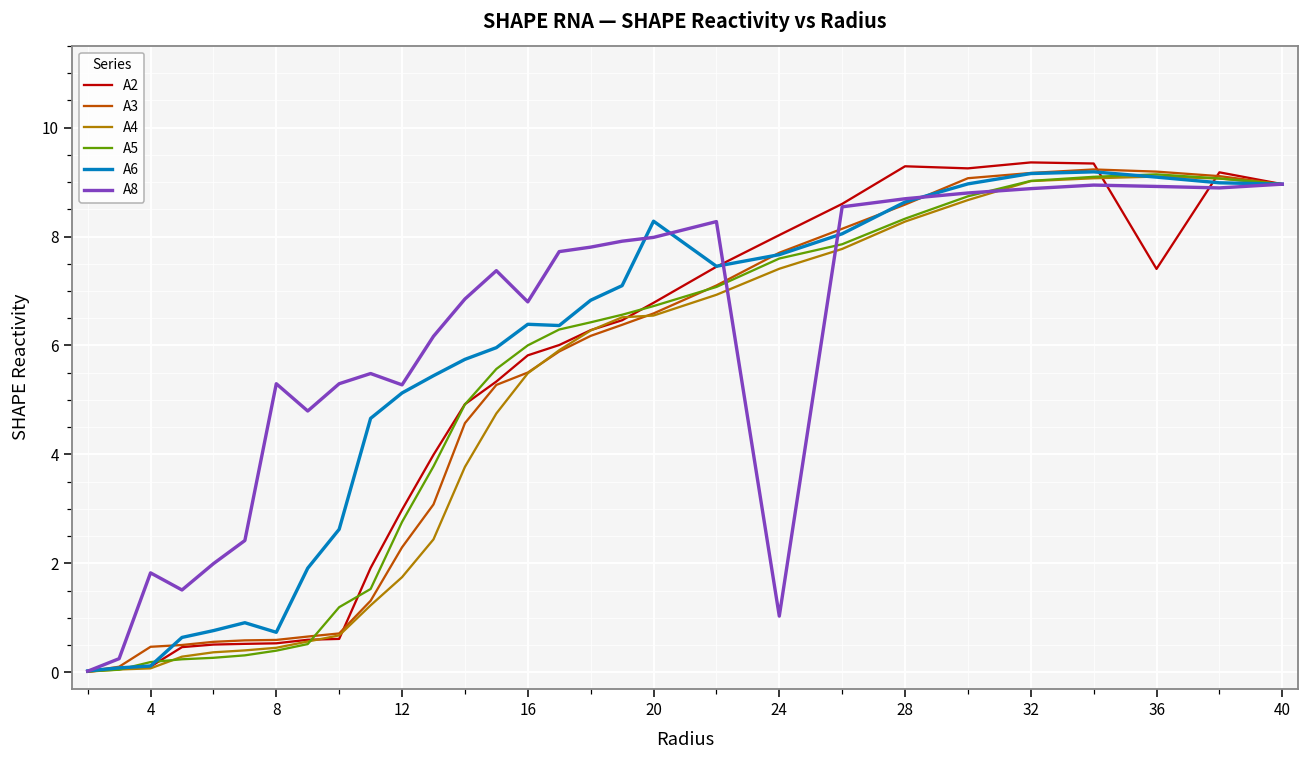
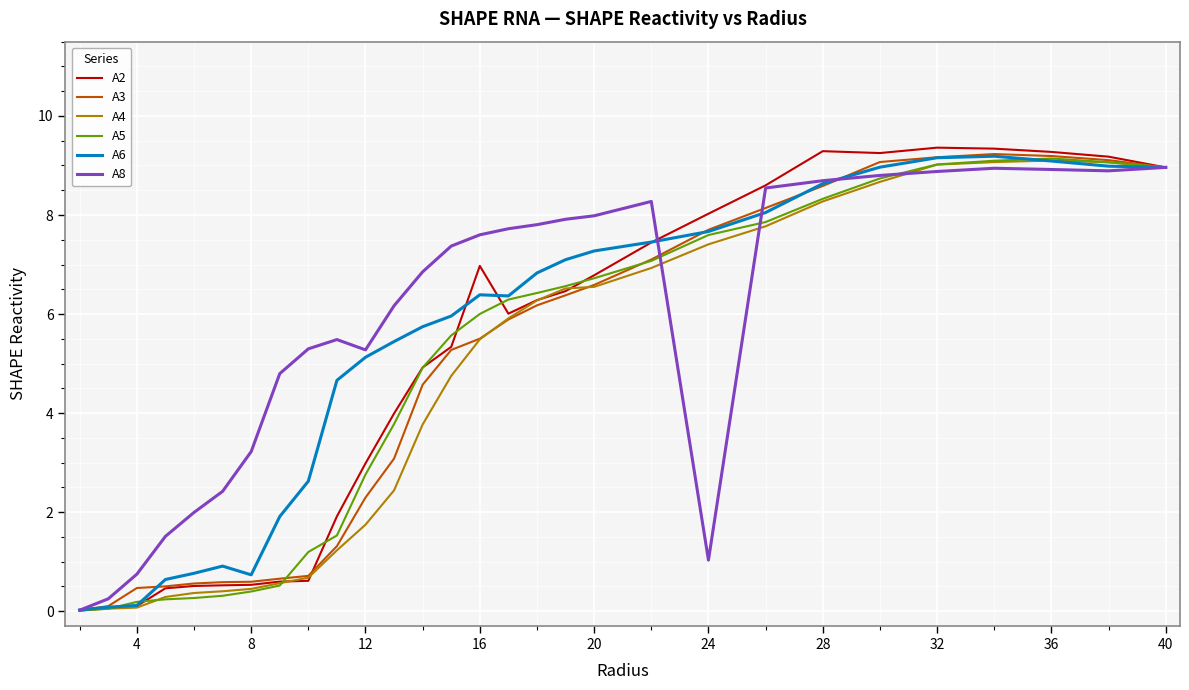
A8, 4: 1.8 -> 0.7
A8, 8: 5.3 -> 3.2
A2, 16: 5.8 -> 7.0
A8, 16: 6.8 -> 7.6
A6, 20: 8.3 -> 7.3
A2, 36: 7.4 -> 9.3
